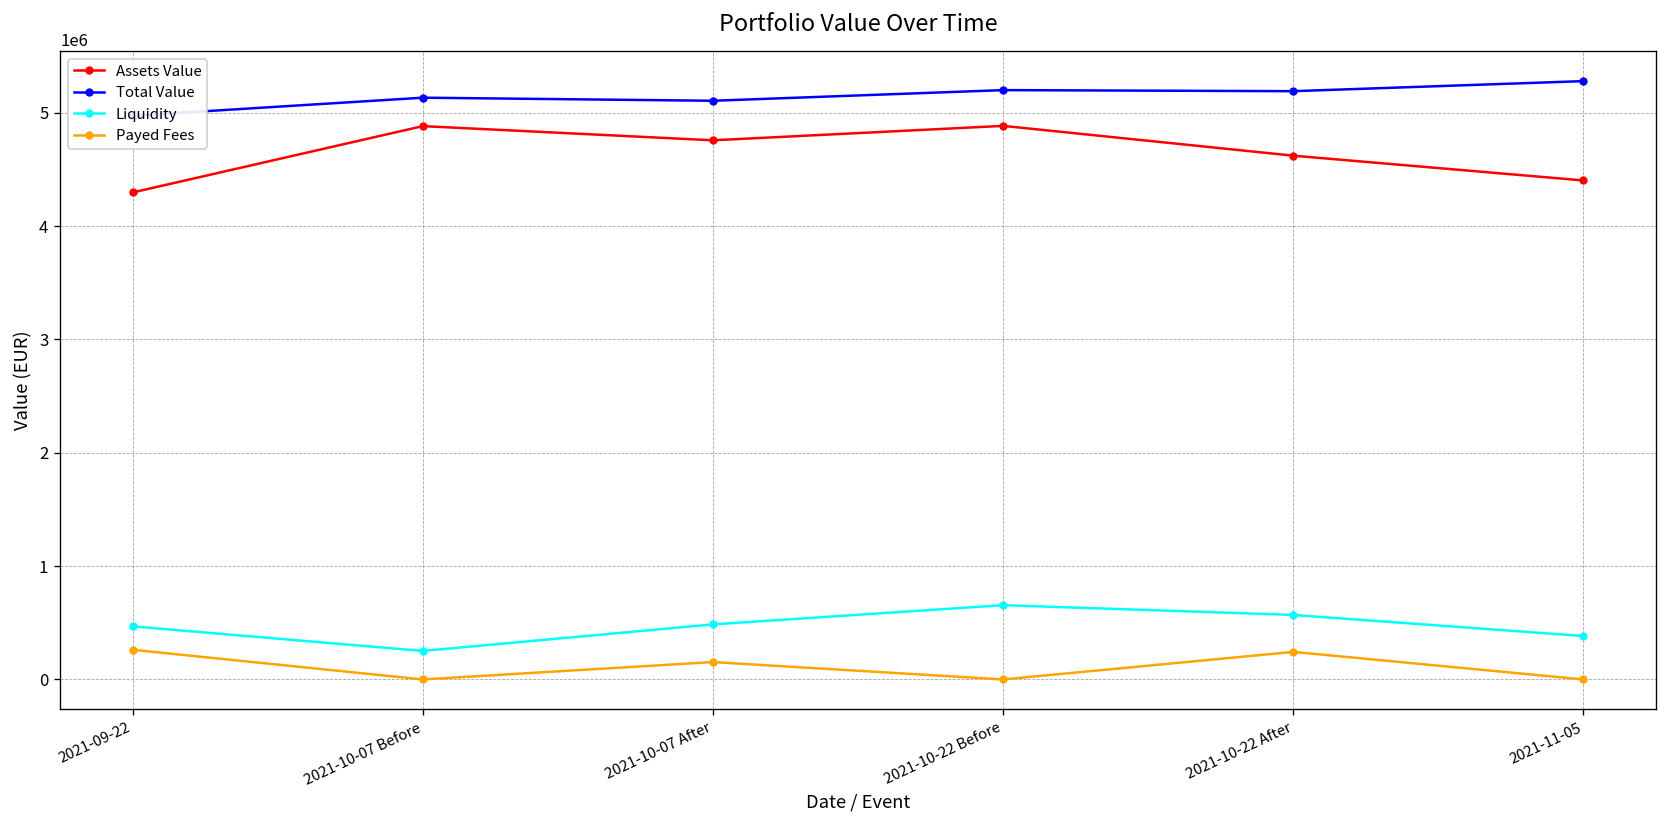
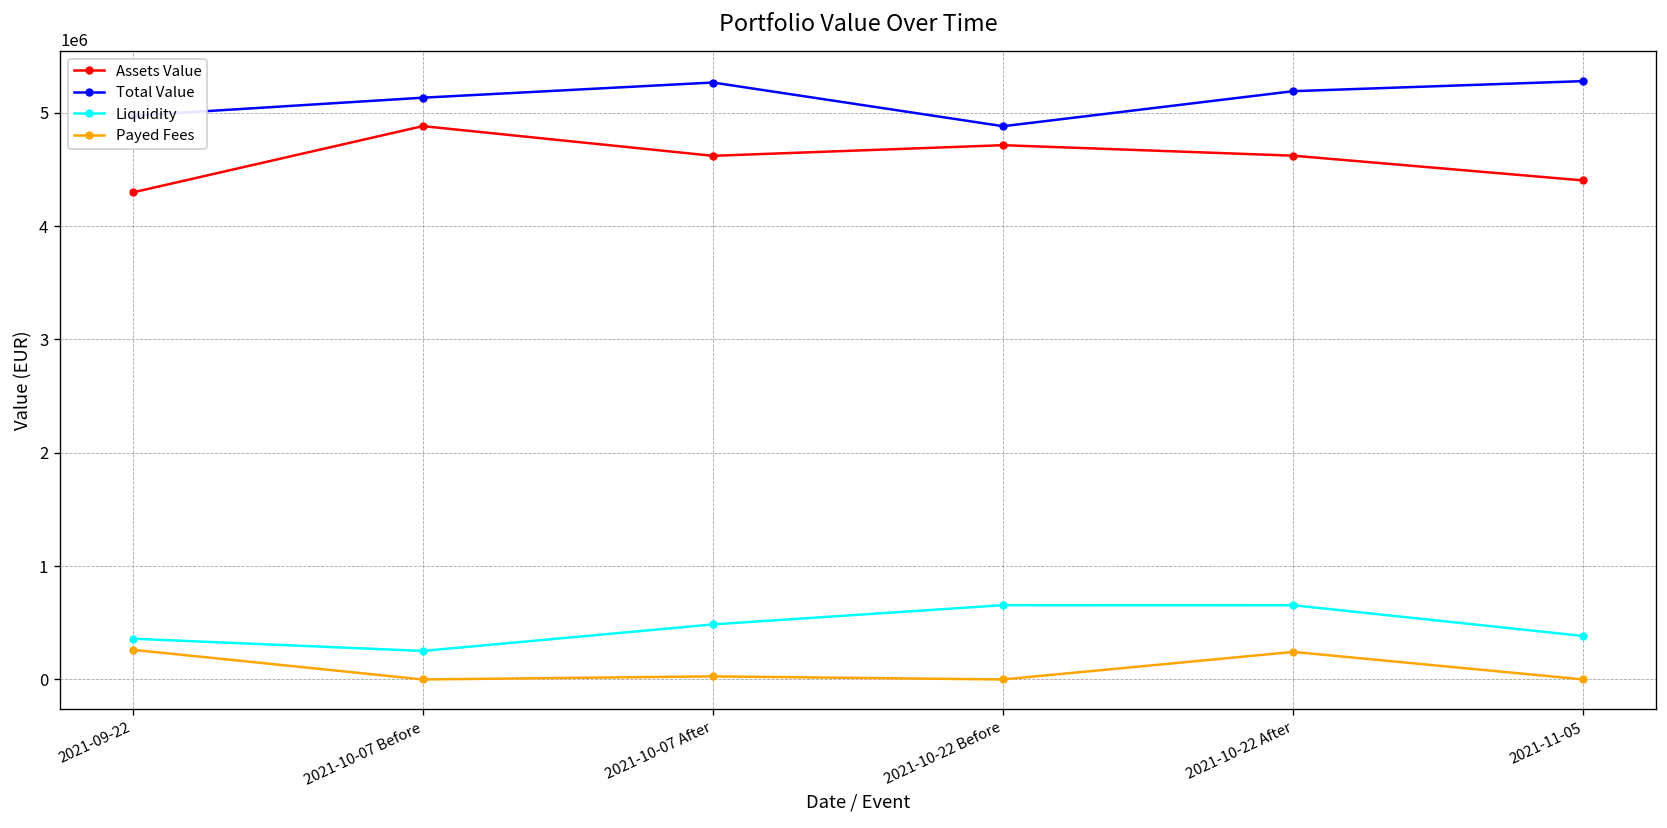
Liquidity, 2021-09-22: 500000 -> 400000
Assets Value, 2021-10-07 After: 4800000 -> 4600000
Total Value, 2021-10-07 After: 5100000 -> 5300000
Payed Fees, 2021-10-07 After: 200000 -> 0
Assets Value, 2021-10-22 Before: 4900000 -> 4700000
Total Value, 2021-10-22 Before: 5200000 -> 4900000
Liquidity, 2021-10-22 After: 600000 -> 700000
